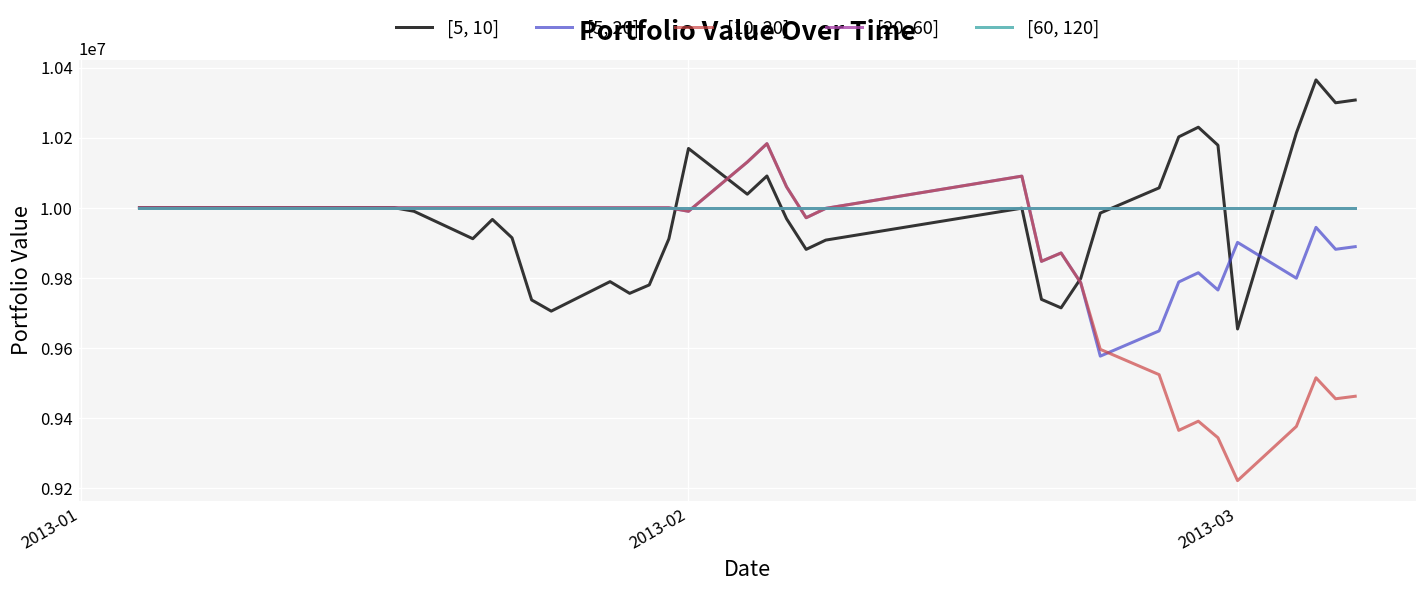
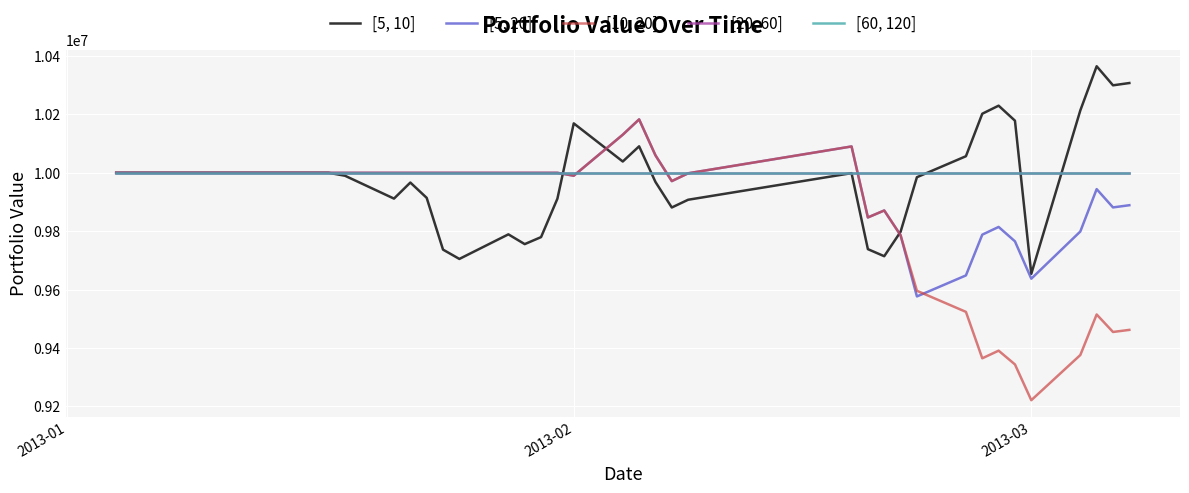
[5, 20], 2013-03: 9900000 -> 9640000
